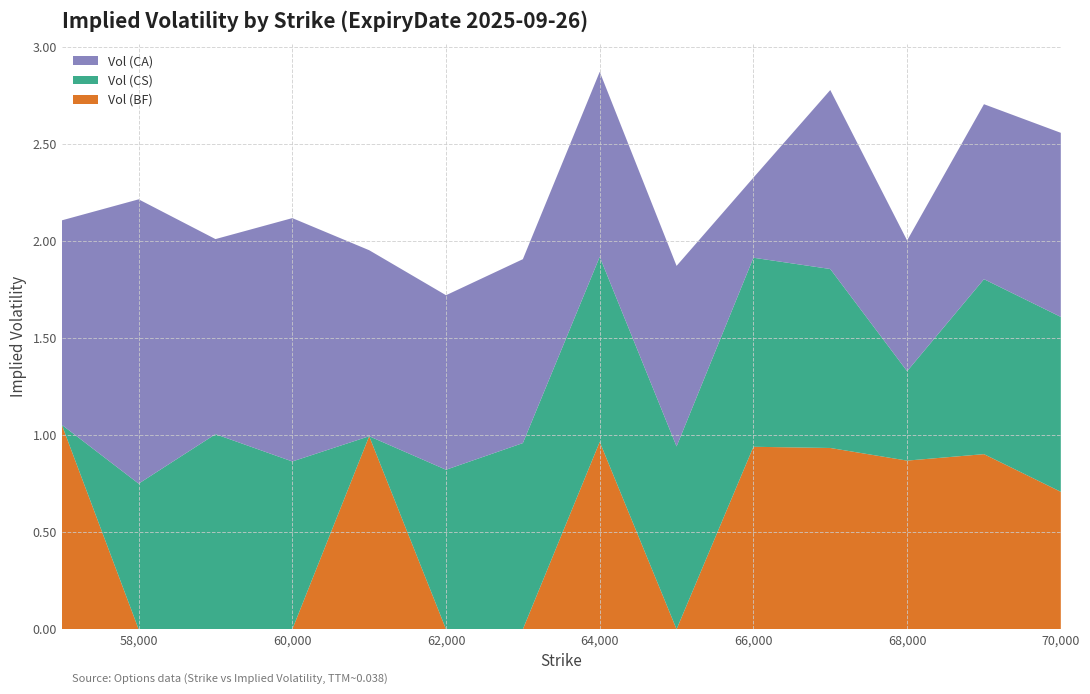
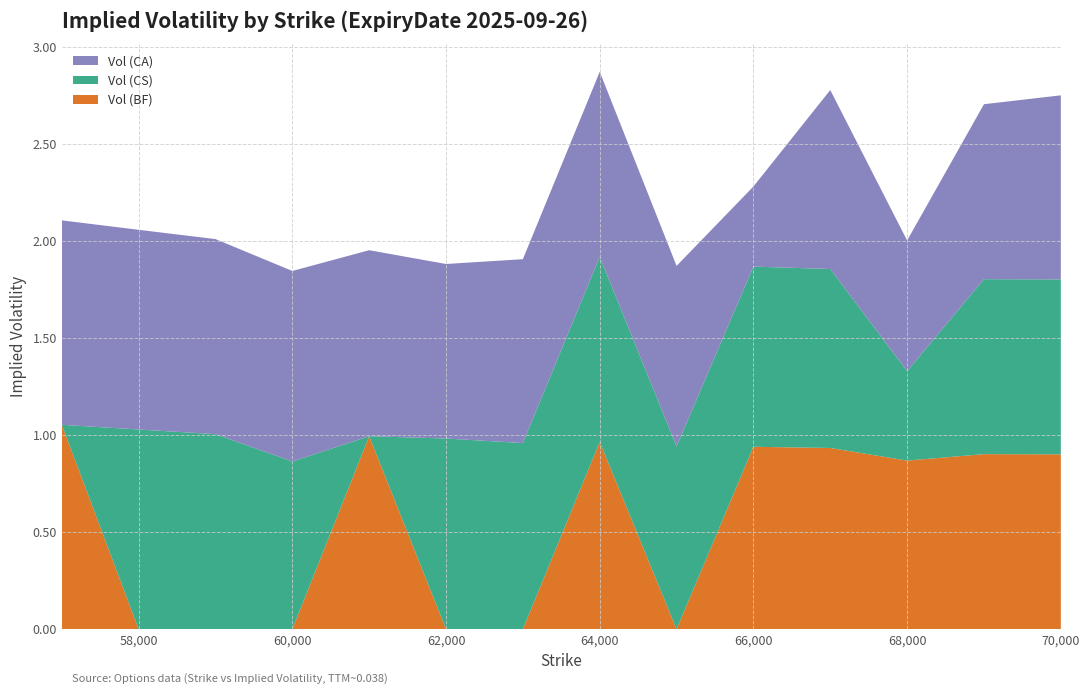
Vol (CS), 58,000: 0.75 -> 1.03
Vol (CA), 58,000: 1.47 -> 1.03
Vol (CA), 60,000: 1.25 -> 0.98
Vol (CS), 62,000: 0.82 -> 0.98
Vol (CS), 66,000: 0.97 -> 0.93
Vol (BF), 70,000: 0.71 -> 0.90
